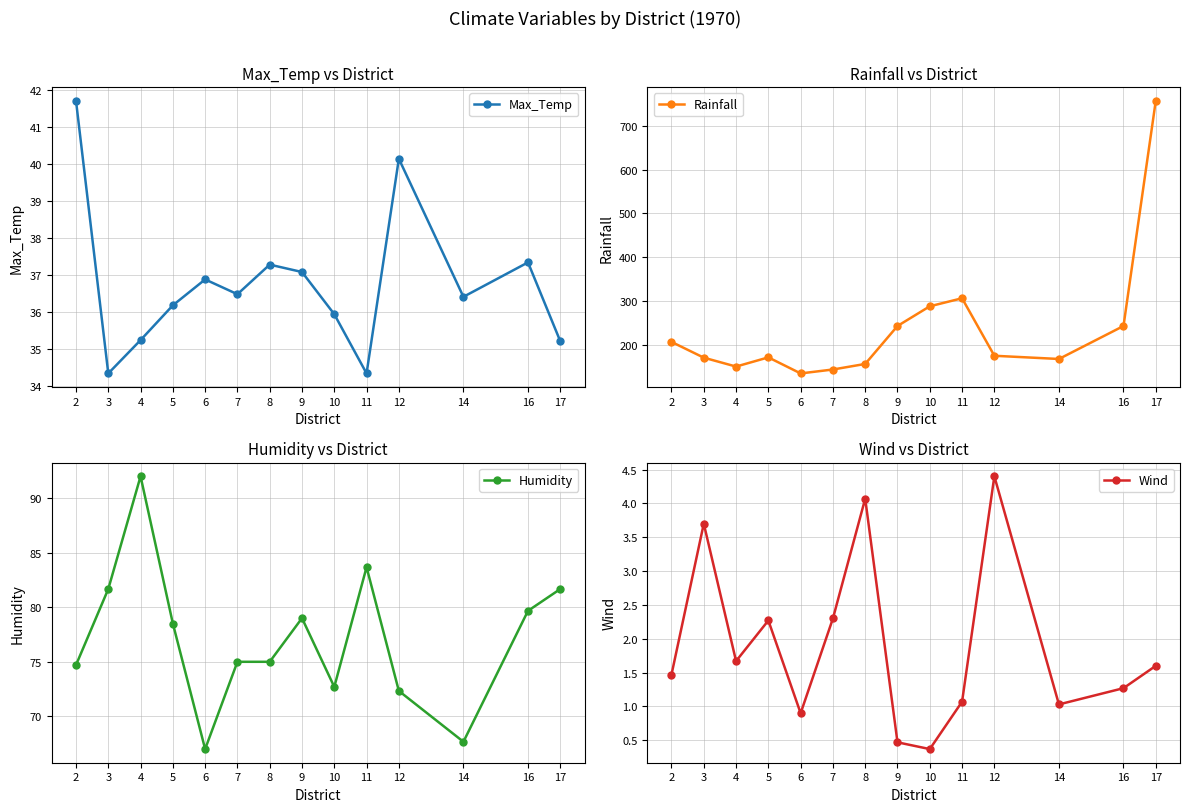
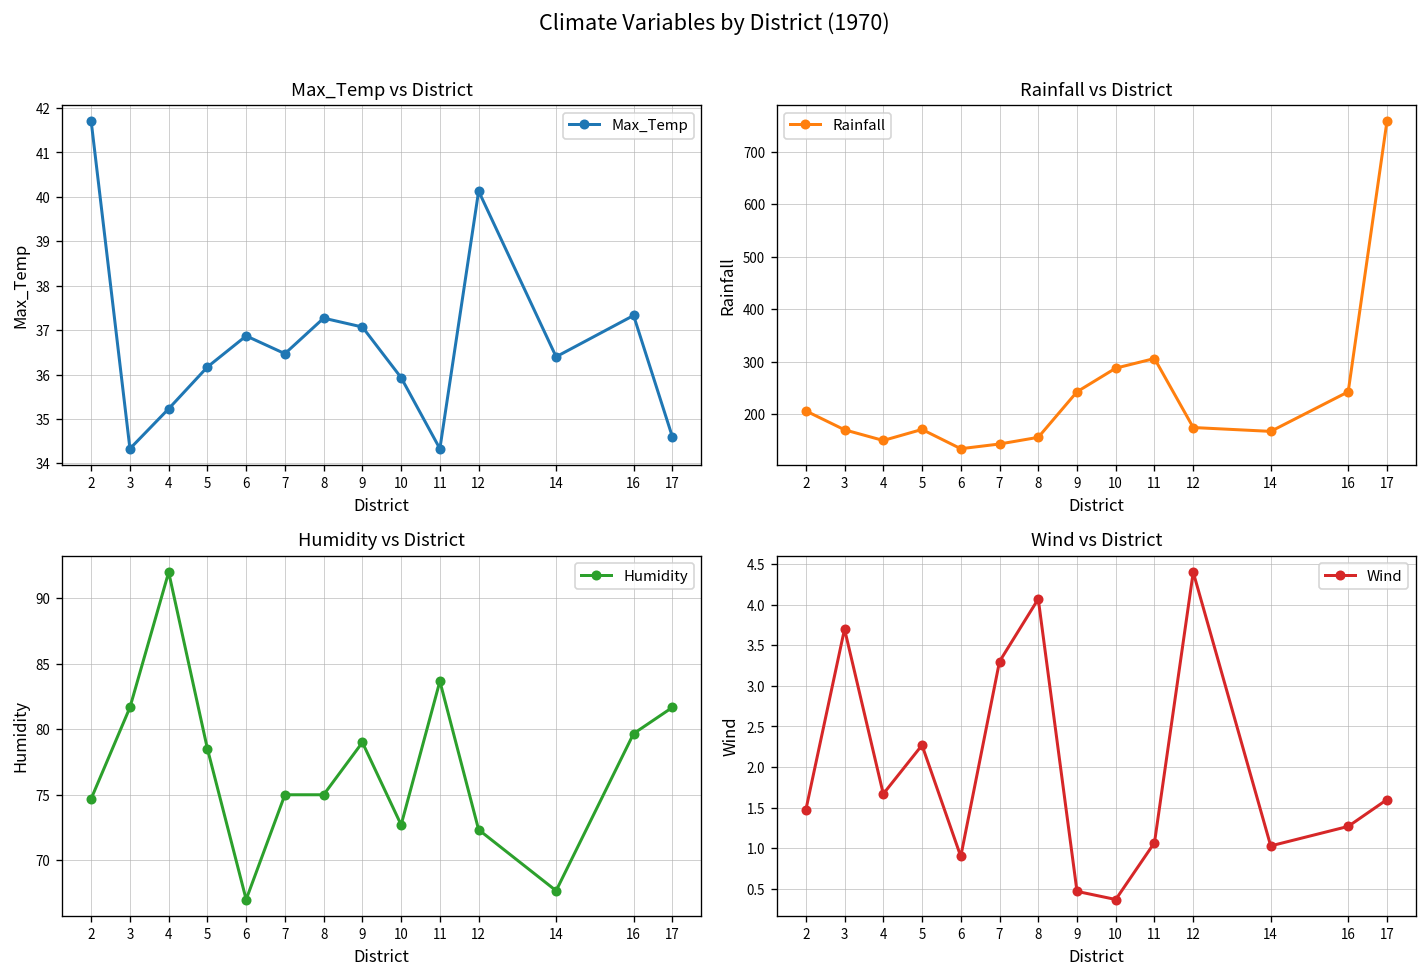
Max_Temp vs District, 17: 35.2 -> 34.6
Wind vs District, 7: 2.3 -> 3.3
